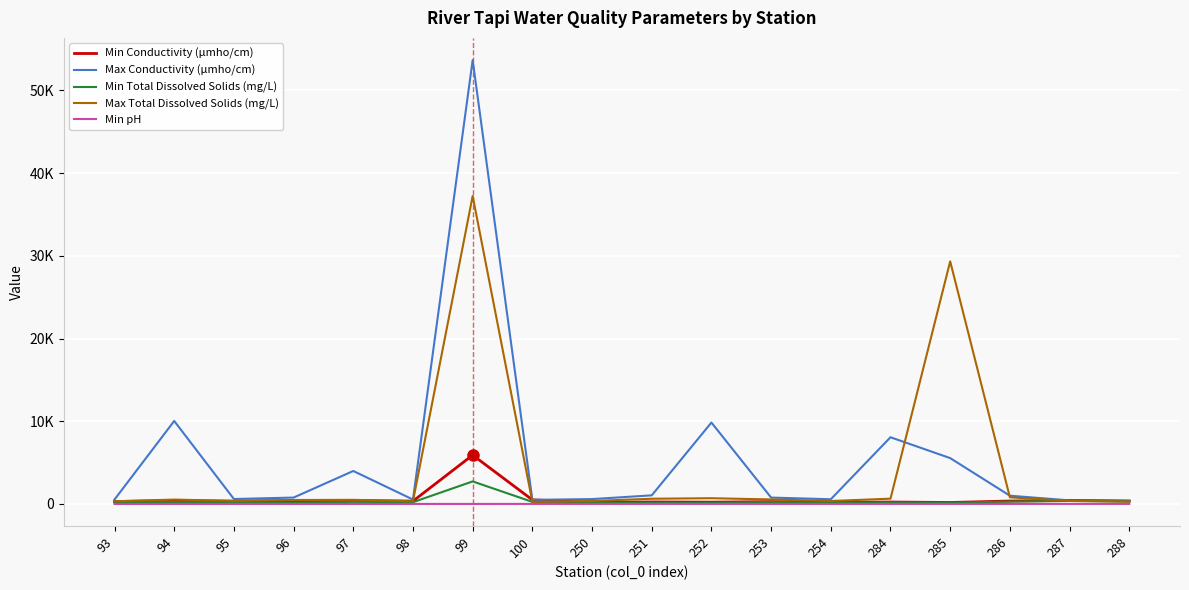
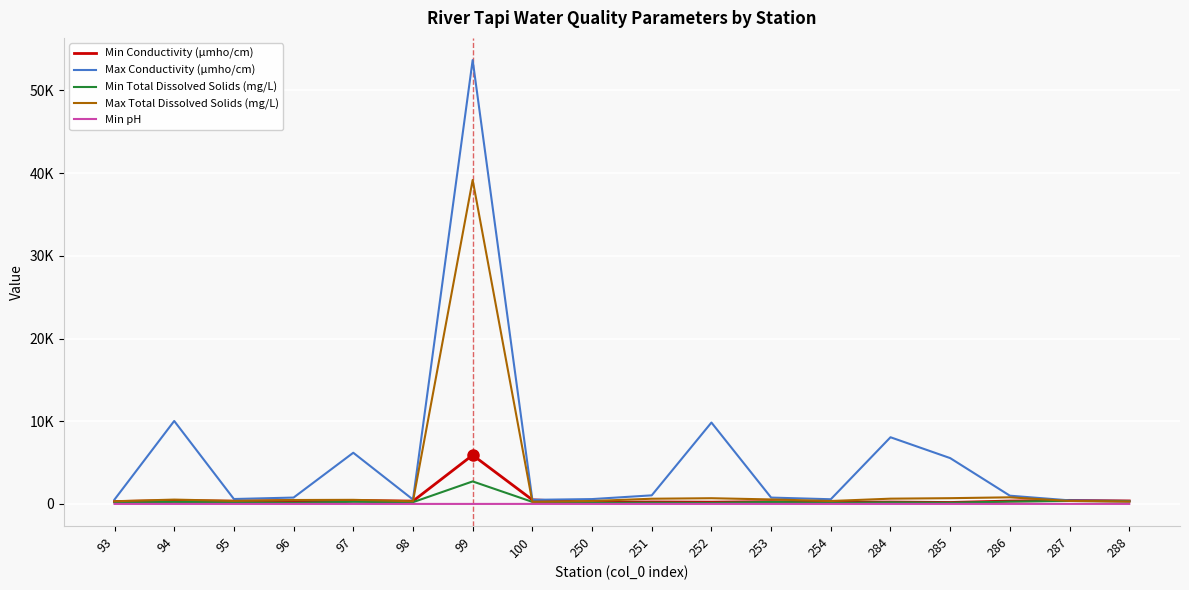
Max Conductivity (µmho/cm), 97: 4000 -> 6000
Max Total Dissolved Solids (mg/L), 99: 37000 -> 39000
Max Total Dissolved Solids (mg/L), 285: 29000 -> 1000
